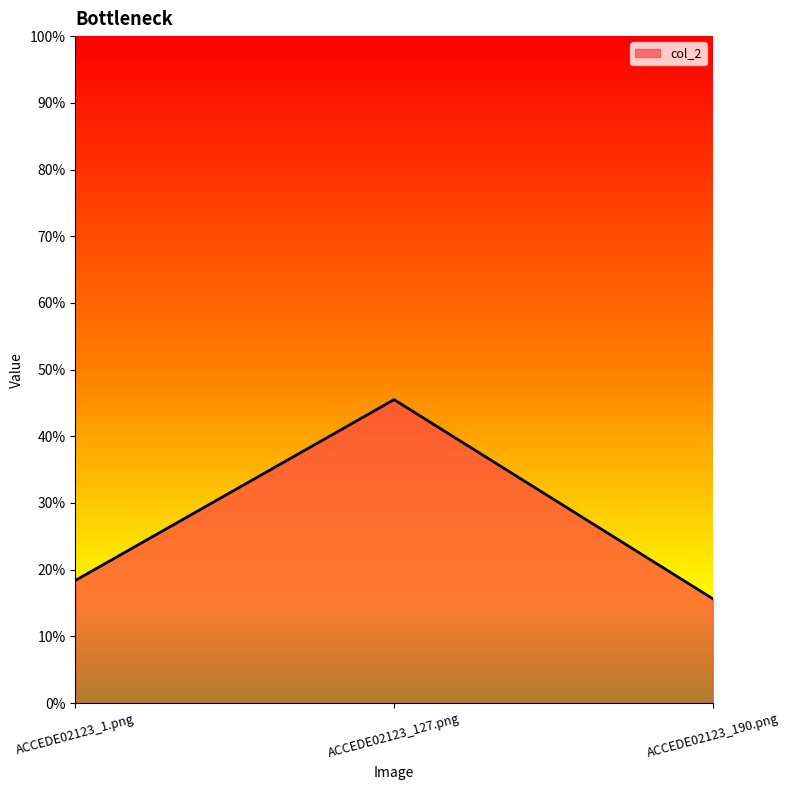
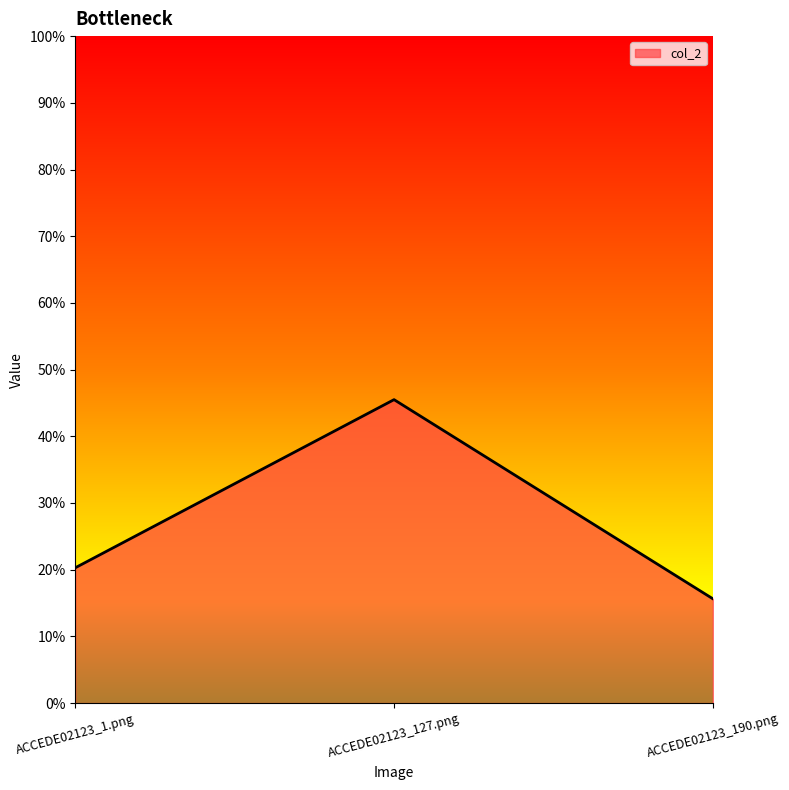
ACCEDE02123_1.png: 18% -> 20%
